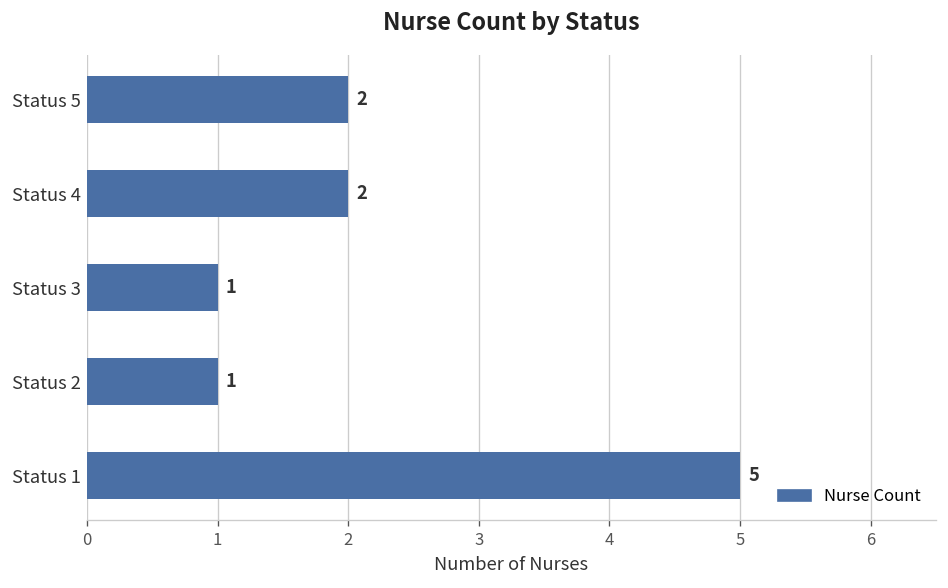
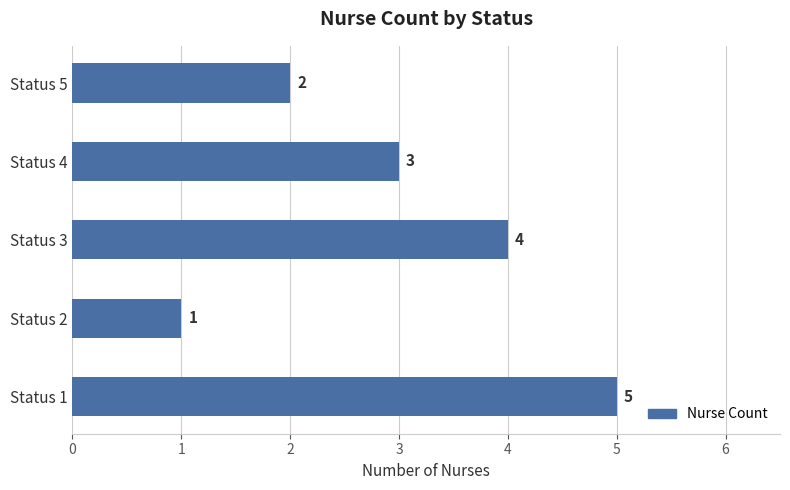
Status 4: 2 -> 3
Status 3: 1 -> 4
